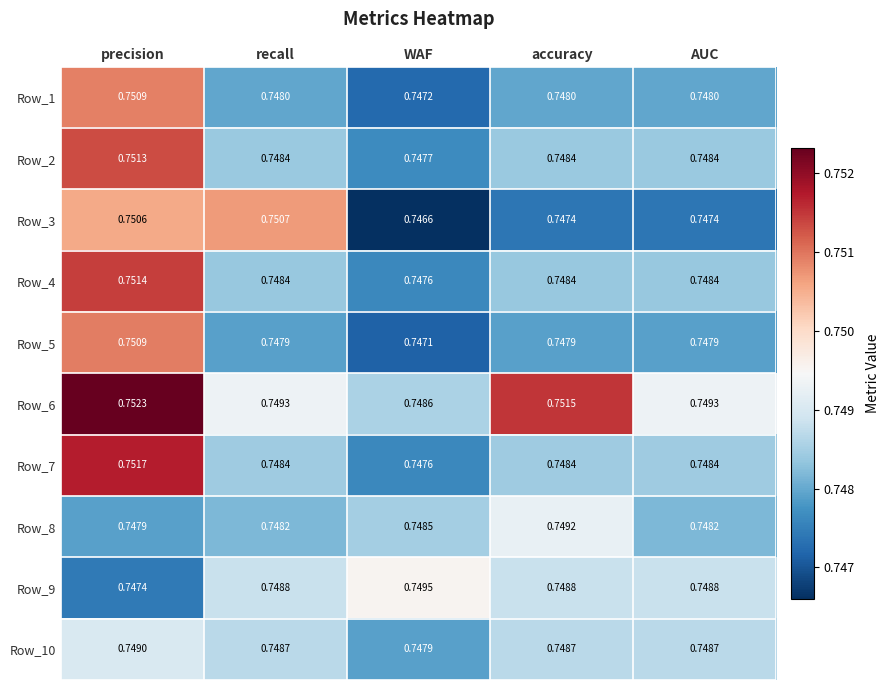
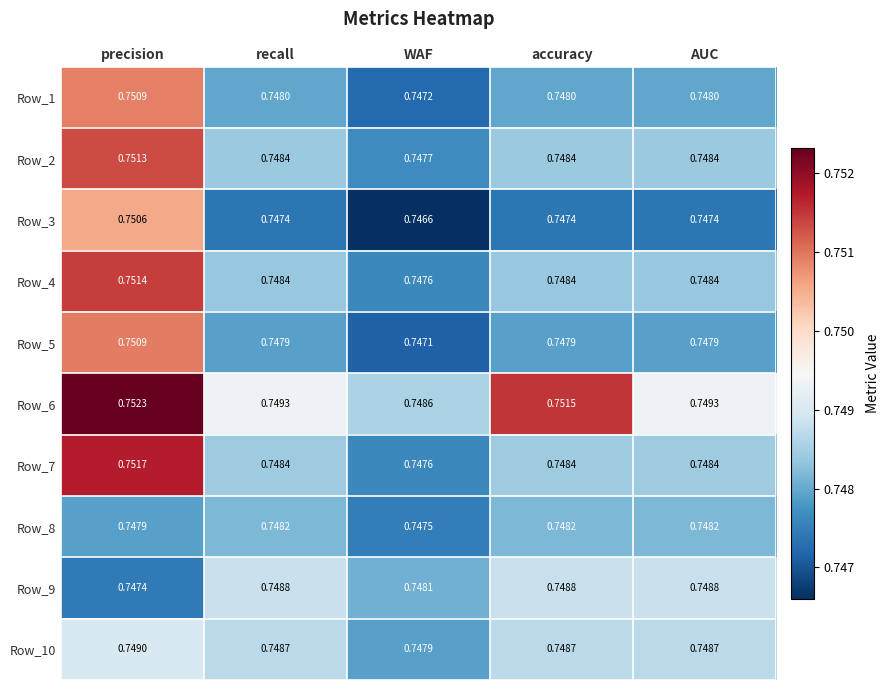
Row_3, recall: 0.7507 -> 0.7474
Row_8, WAF: 0.7485 -> 0.7475
Row_8, accuracy: 0.7492 -> 0.7482
Row_9, WAF: 0.7495 -> 0.7481
